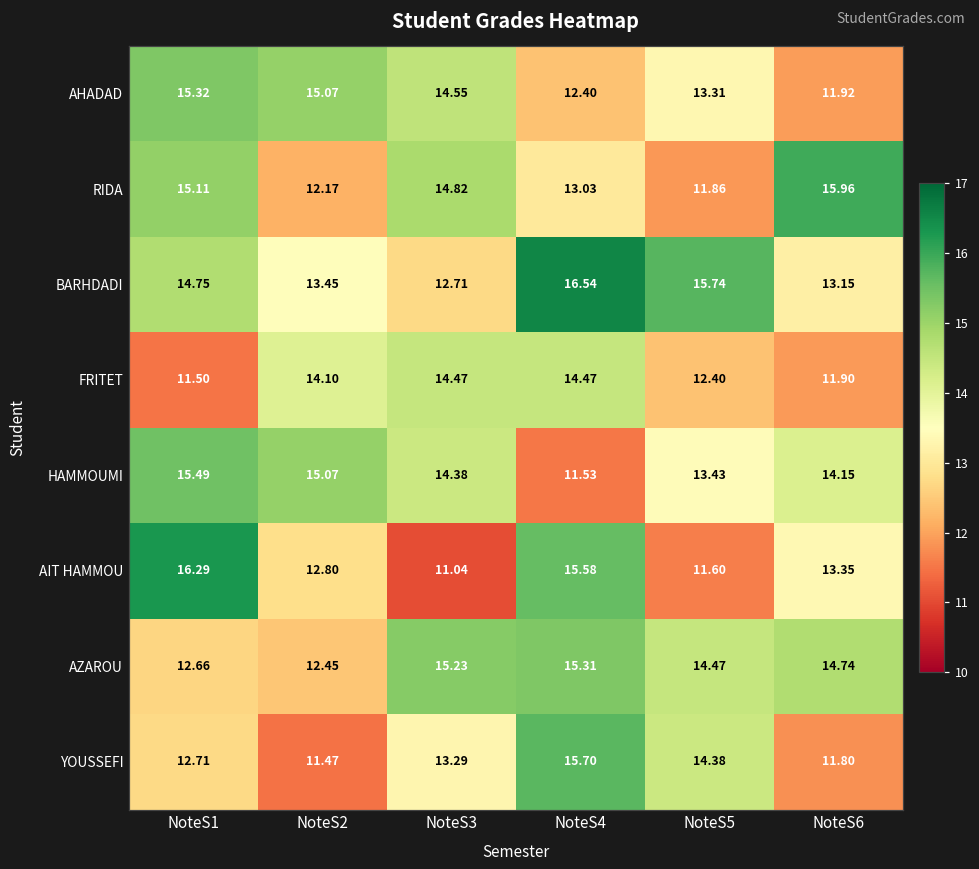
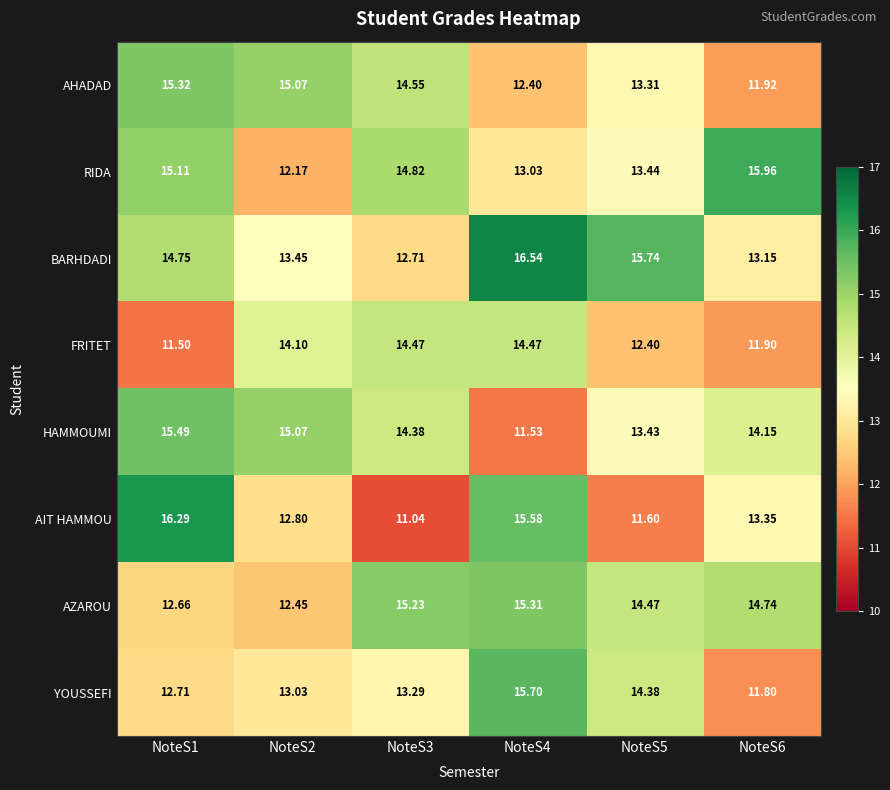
RIDA, NoteS5: 11.86 -> 13.44
YOUSSEFI, NoteS2: 11.47 -> 13.03
